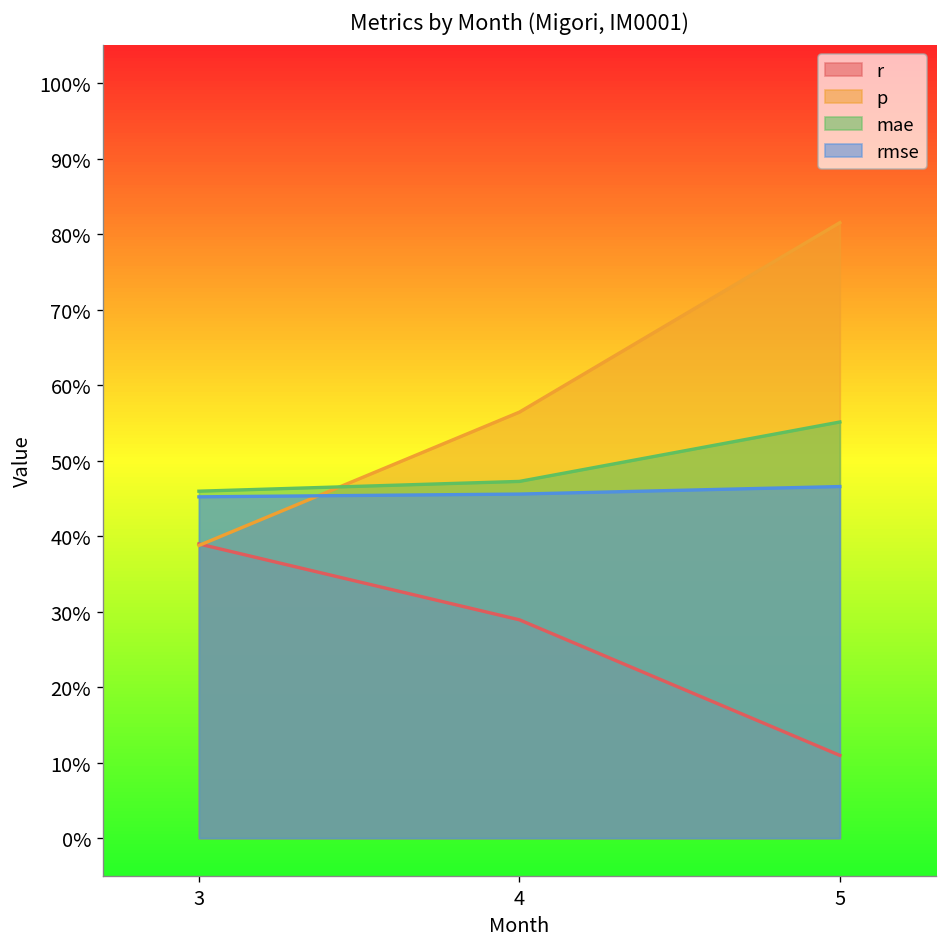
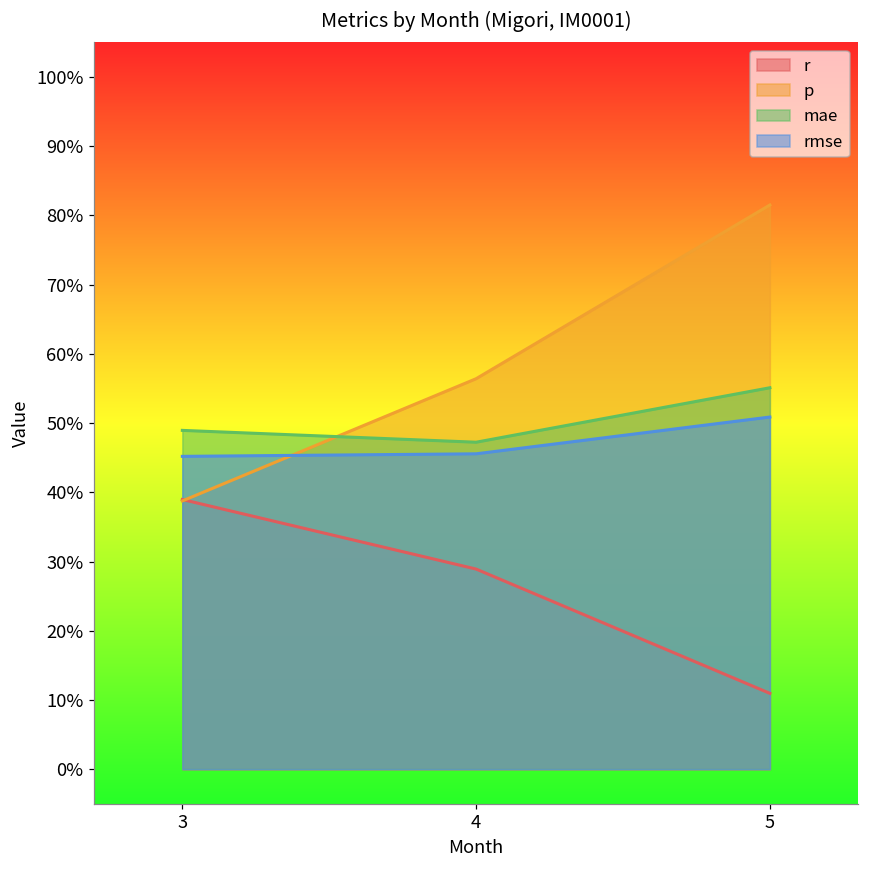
mae, 3: 46% -> 49%
rmse, 5: 47% -> 51%
